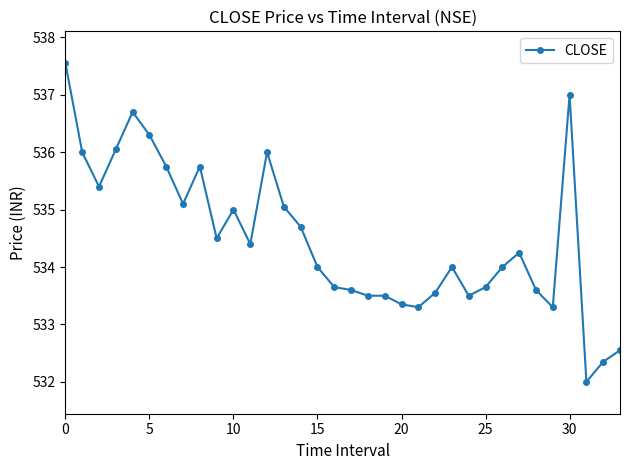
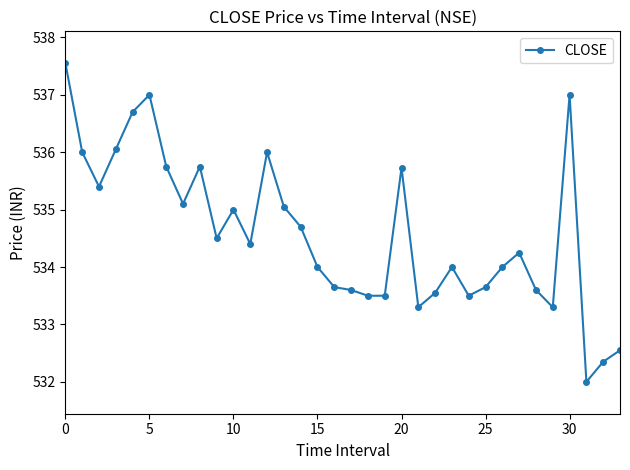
5: 536.3 -> 537.0
20: 533.4 -> 535.7
